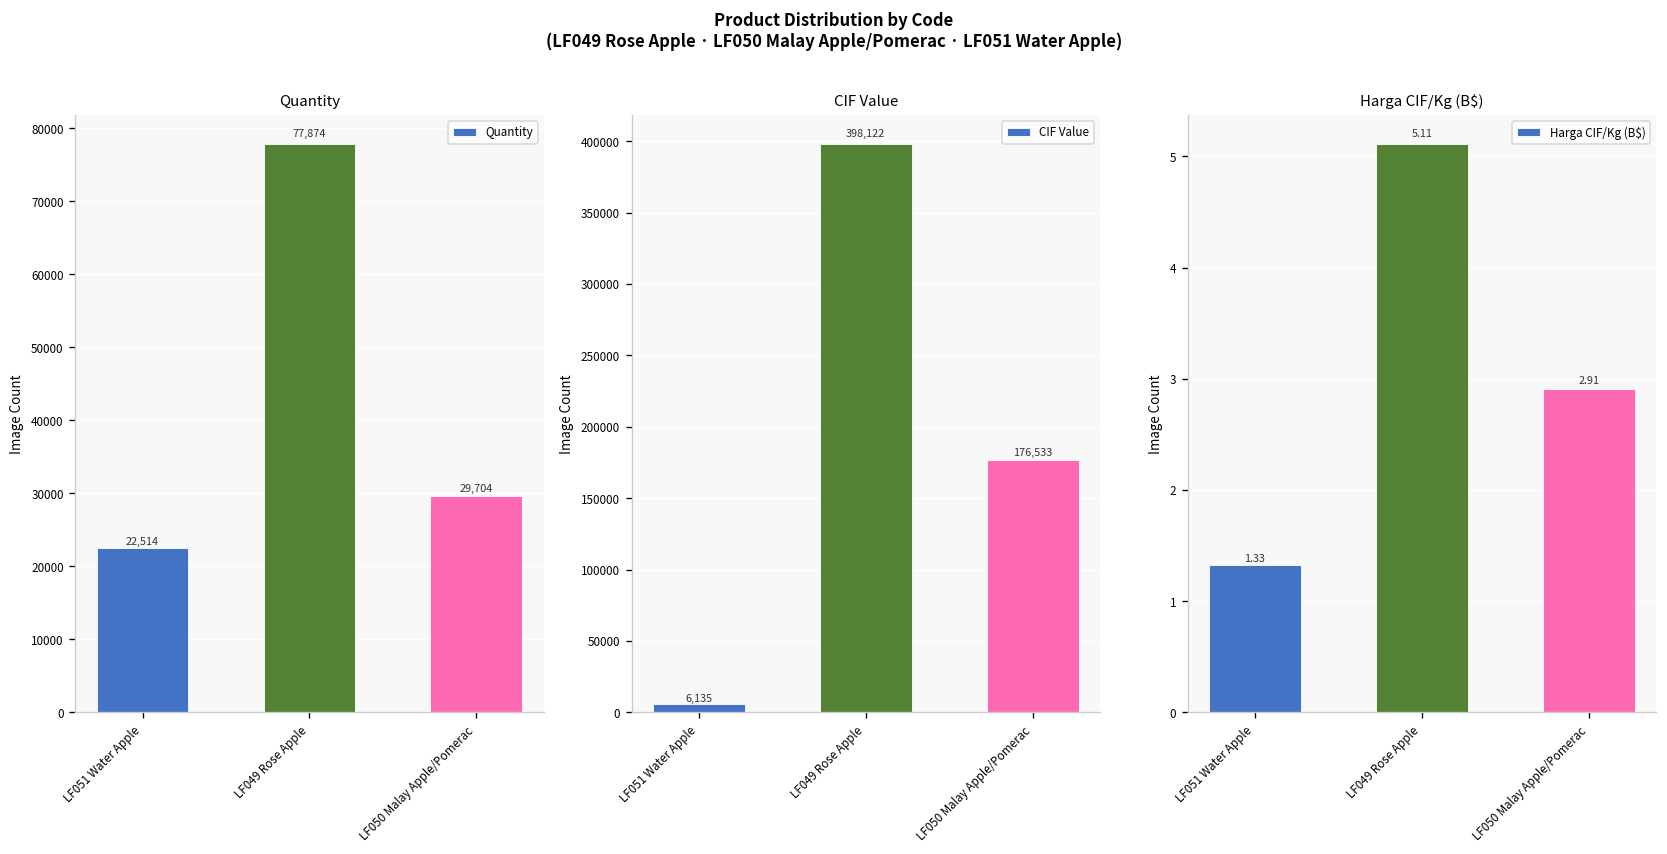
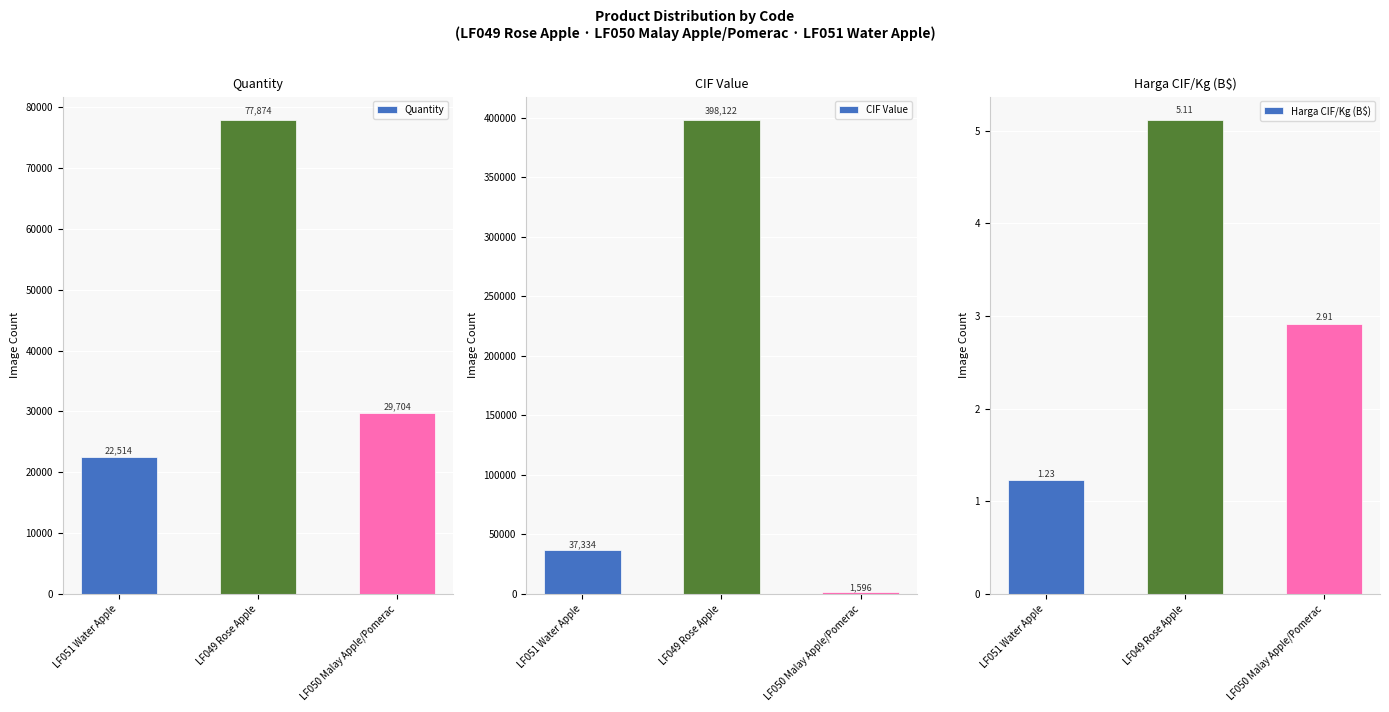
CIF Value, LF051 Water Apple: 6,135 -> 37,334
CIF Value, LF050 Malay Apple/Pomerac: 176,533 -> 1,596
Harga CIF/Kg (B$), LF051 Water Apple: 1.33 -> 1.23
